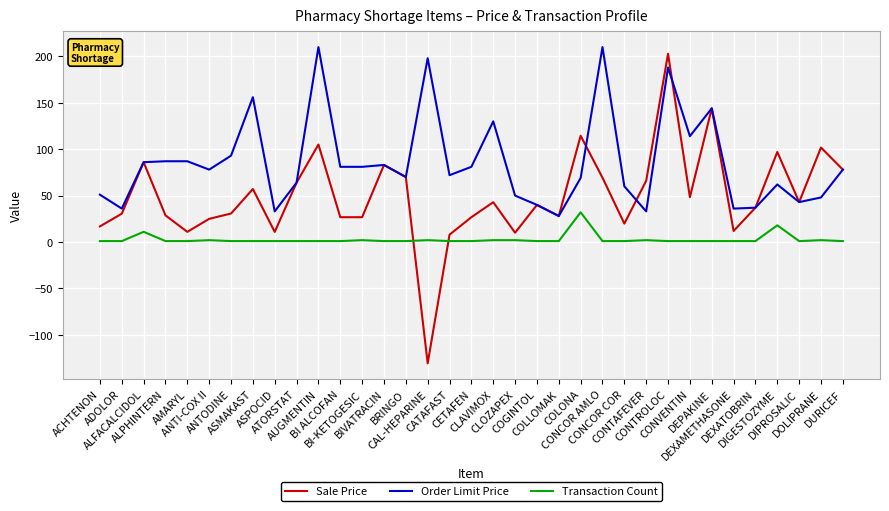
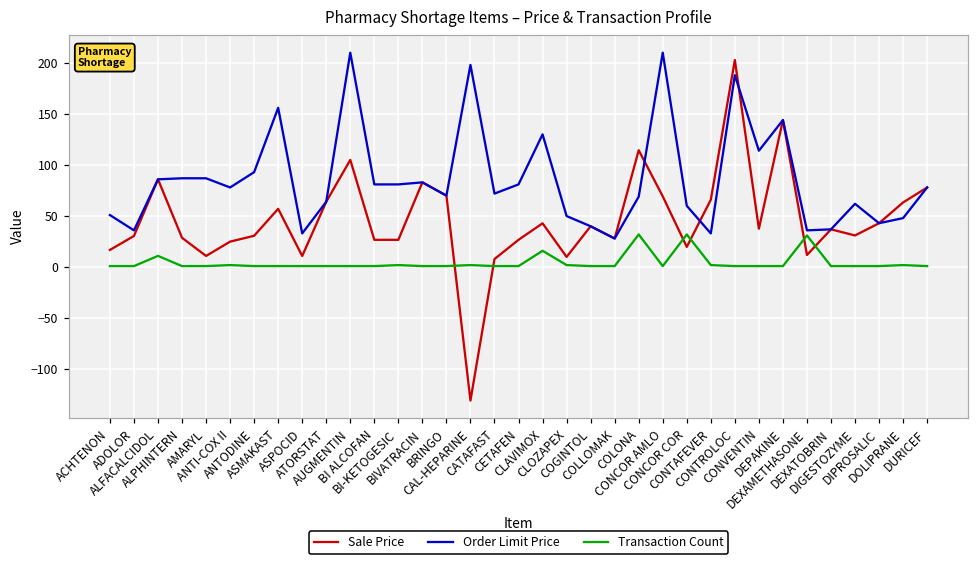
Transaction Count, CLAVIMOX: 0 -> 20
Transaction Count, CONCOR COR: 0 -> 30
Sale Price, CONVENTIN: 50 -> 40
Transaction Count, DEXAMETHASONE: 0 -> 30
Sale Price, DIGESTOZYME: 100 -> 30
Transaction Count, DIGESTOZYME: 20 -> 0
Sale Price, DOLIPRANE: 100 -> 60
